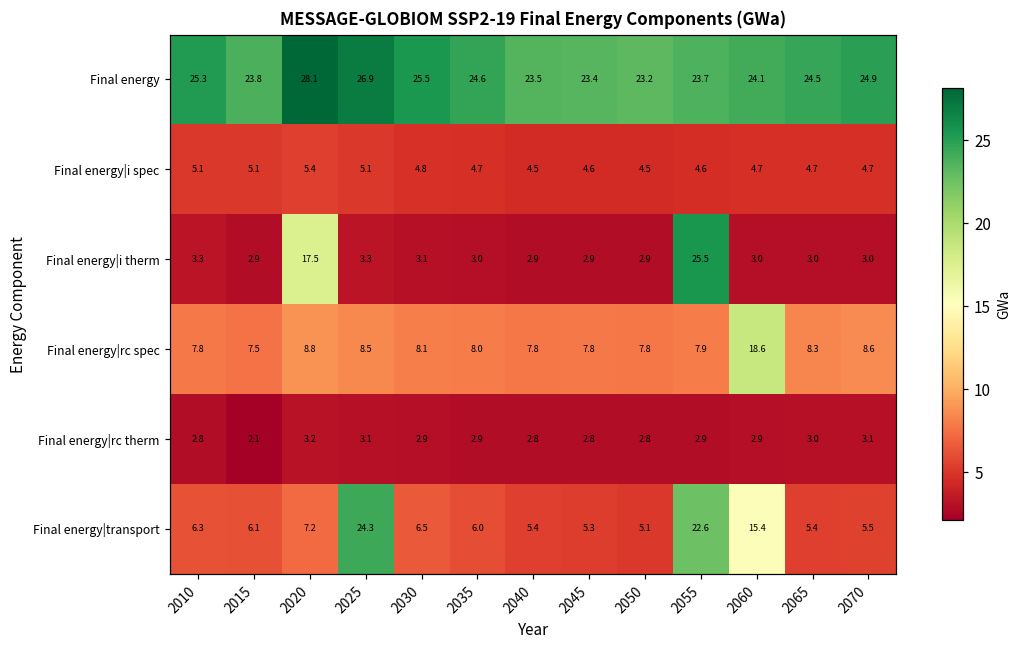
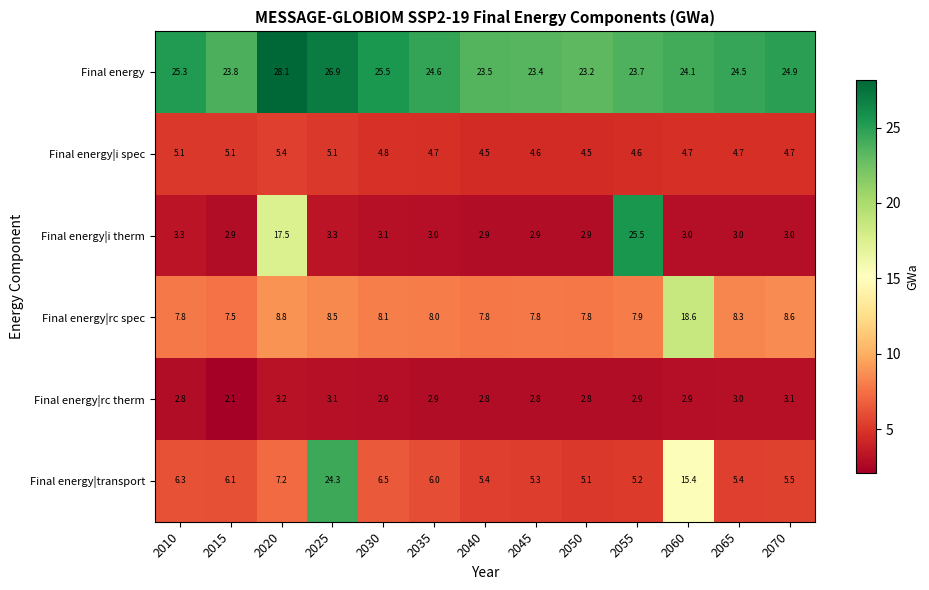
Final energy|transport, 2055: 22.6 -> 5.2
